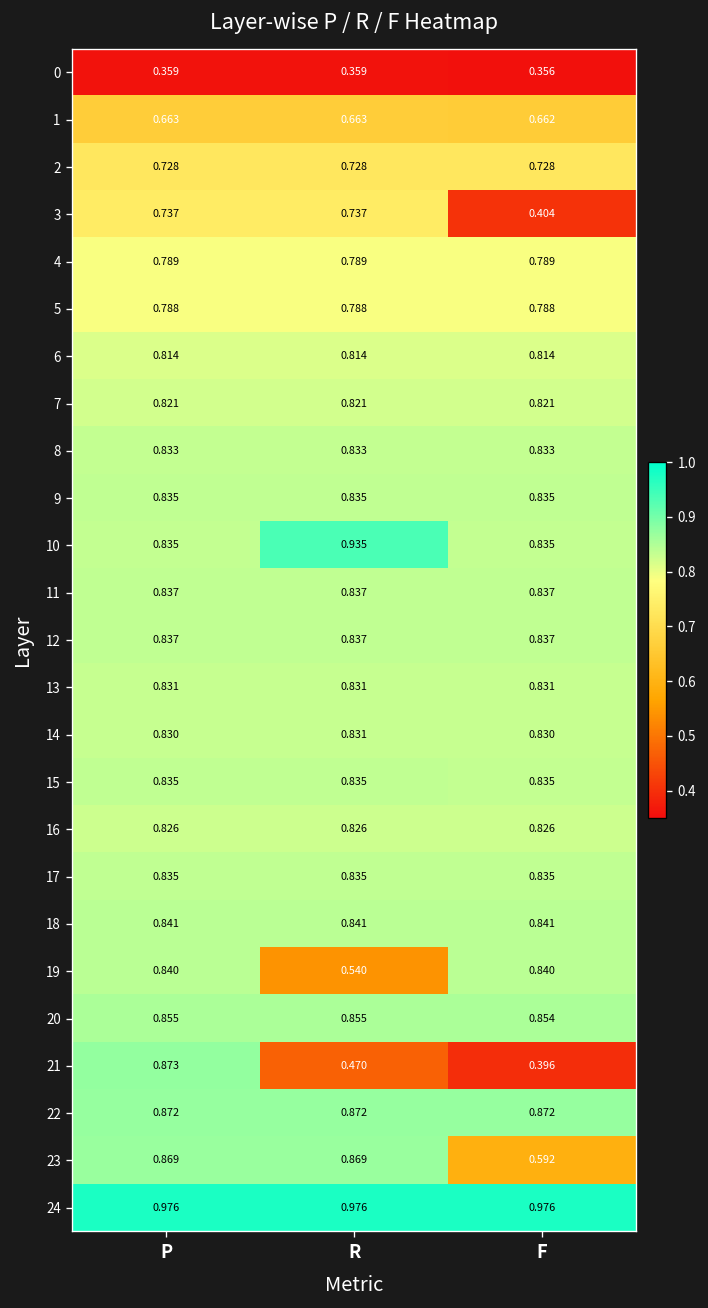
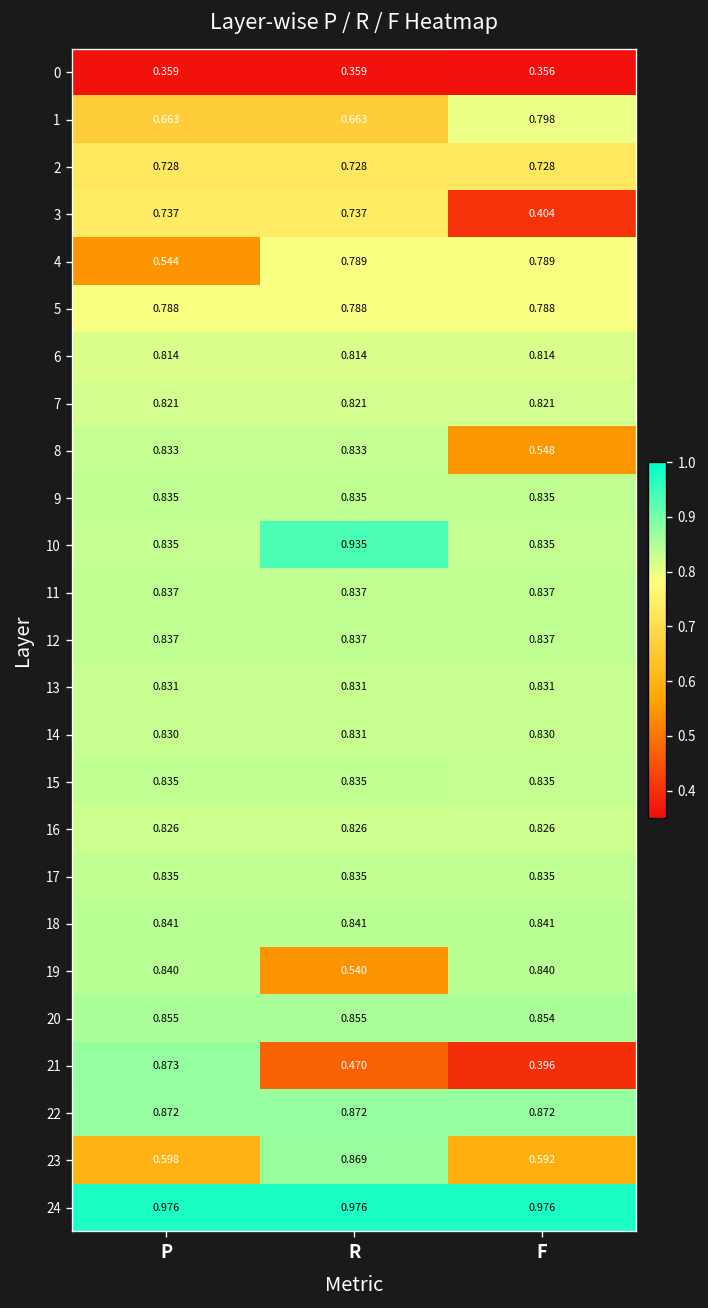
1, F: 0.662 -> 0.798
4, P: 0.789 -> 0.544
8, F: 0.833 -> 0.548
23, P: 0.869 -> 0.598
